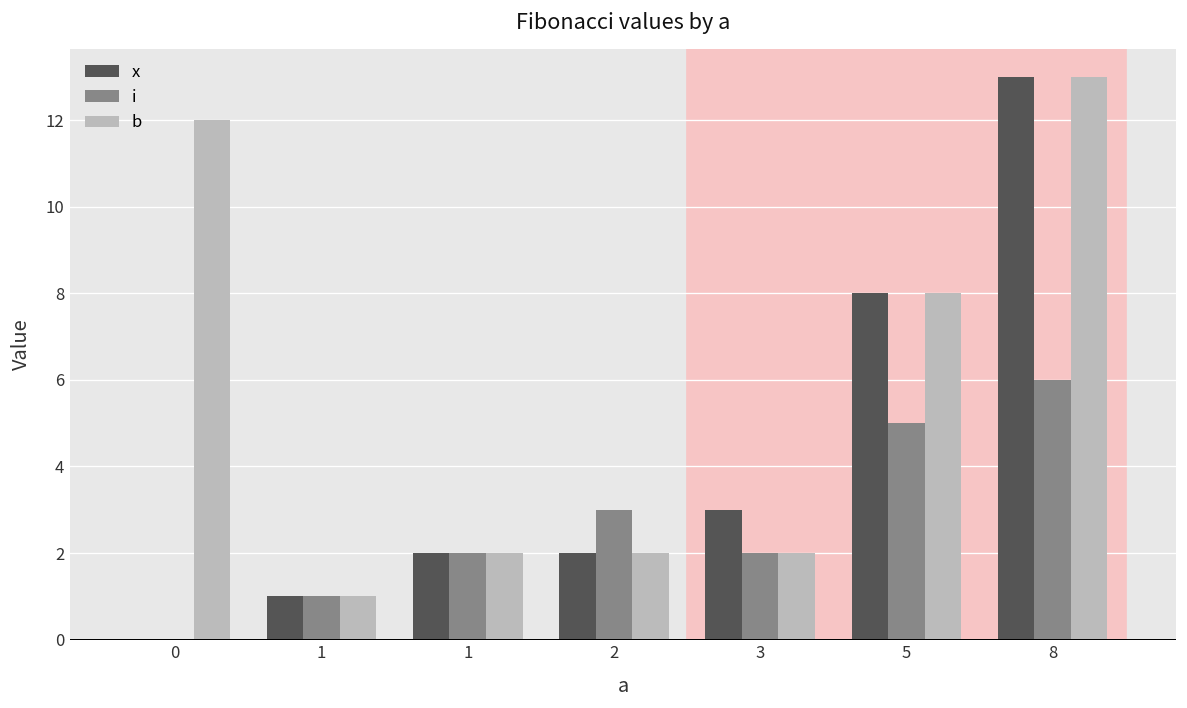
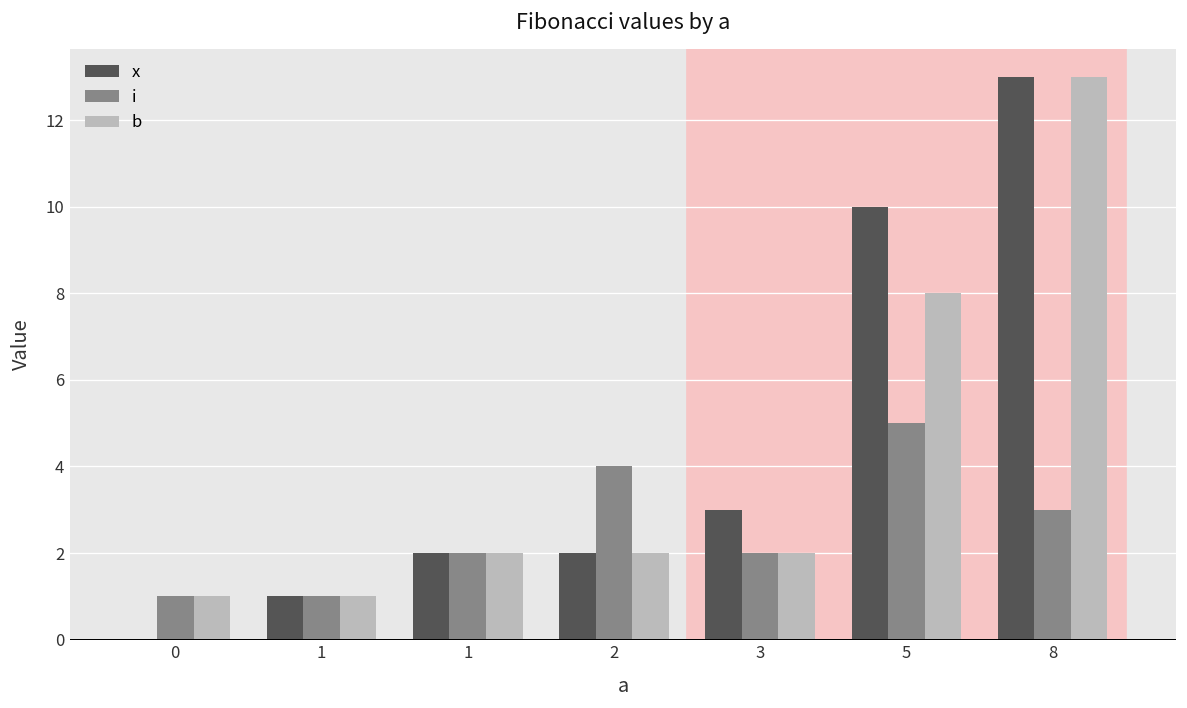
i, 0: 0 -> 1
b, 0: 12 -> 1
i, 2: 3 -> 4
x, 5: 8 -> 10
i, 8: 6 -> 3
